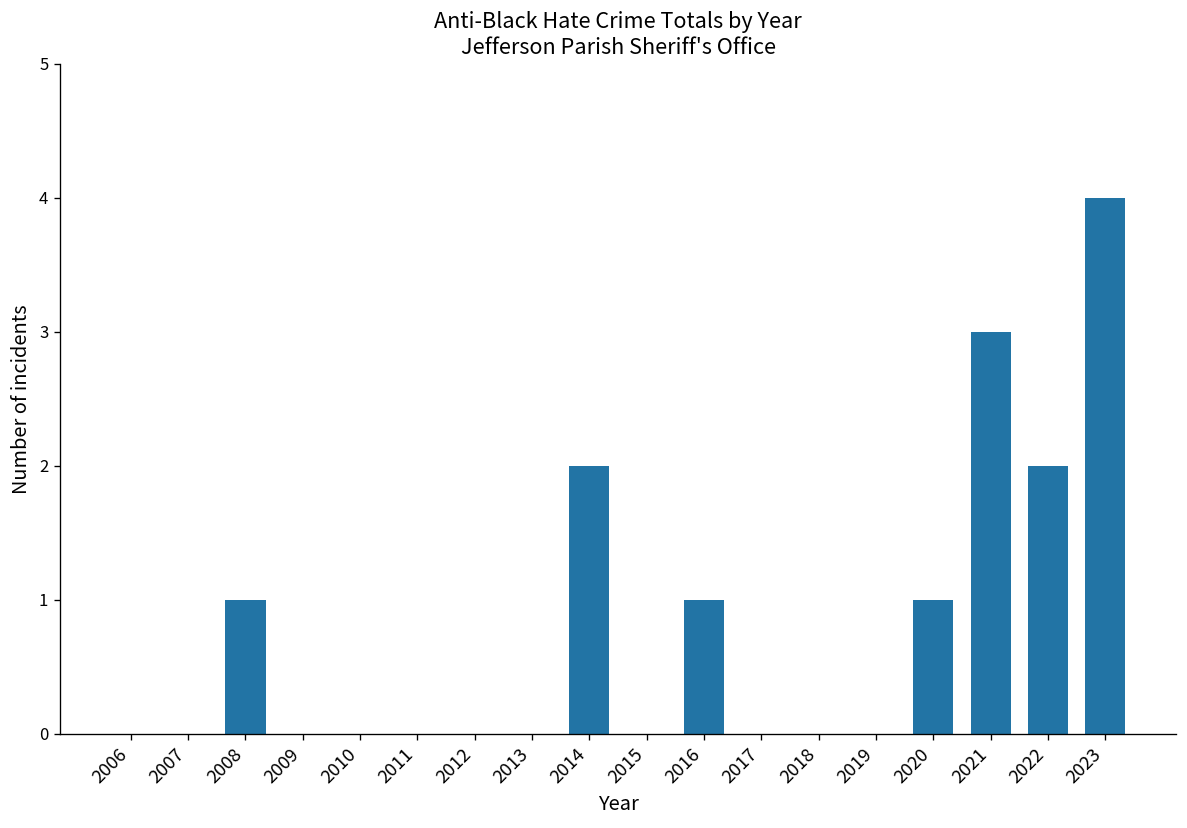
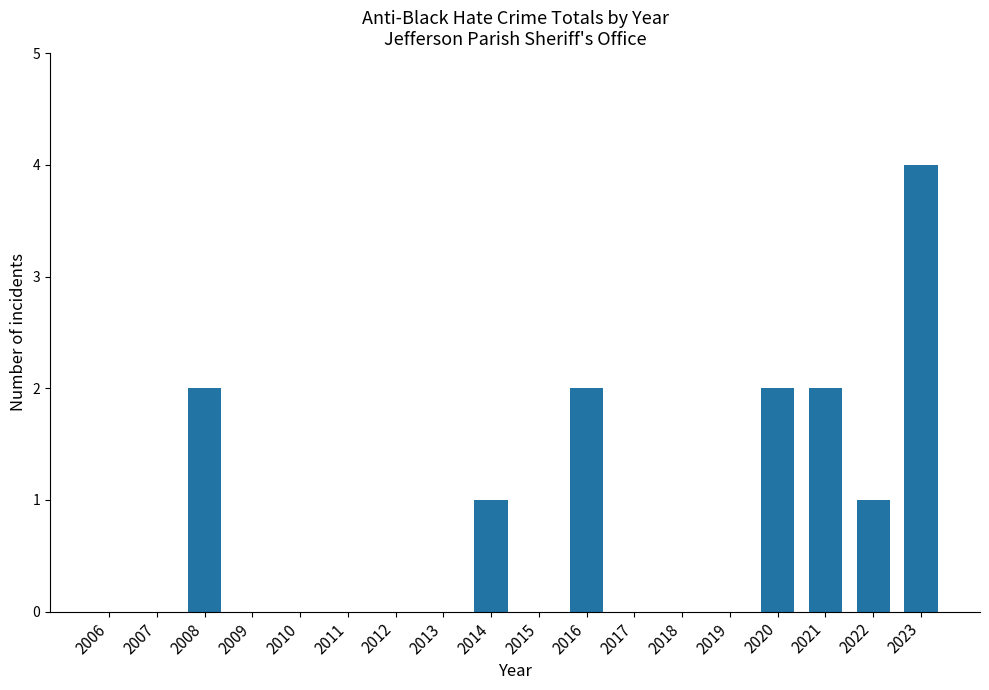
2008: 1 -> 2
2014: 2 -> 1
2016: 1 -> 2
2020: 1 -> 2
2021: 3 -> 2
2022: 2 -> 1
